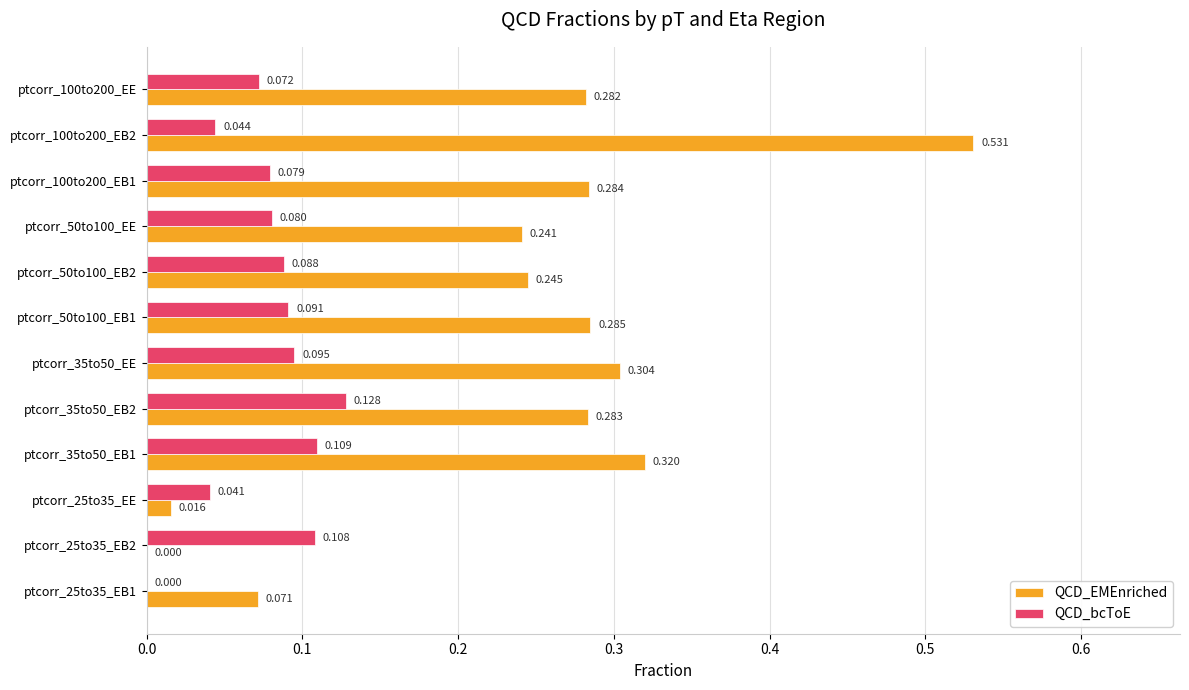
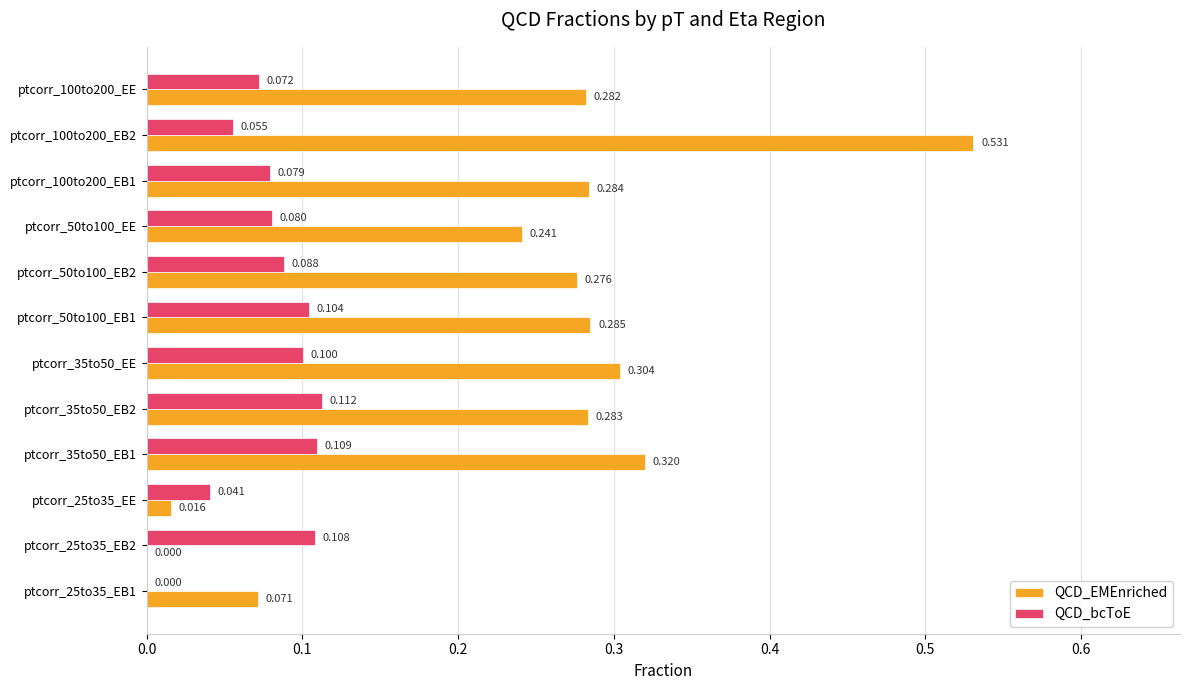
QCD_bcToE, ptcorr_100to200_EB2: 0.044 -> 0.055
QCD_EMEnriched, ptcorr_50to100_EB2: 0.245 -> 0.276
QCD_bcToE, ptcorr_50to100_EB1: 0.091 -> 0.104
QCD_bcToE, ptcorr_35to50_EE: 0.095 -> 0.100
QCD_bcToE, ptcorr_35to50_EB2: 0.128 -> 0.112
